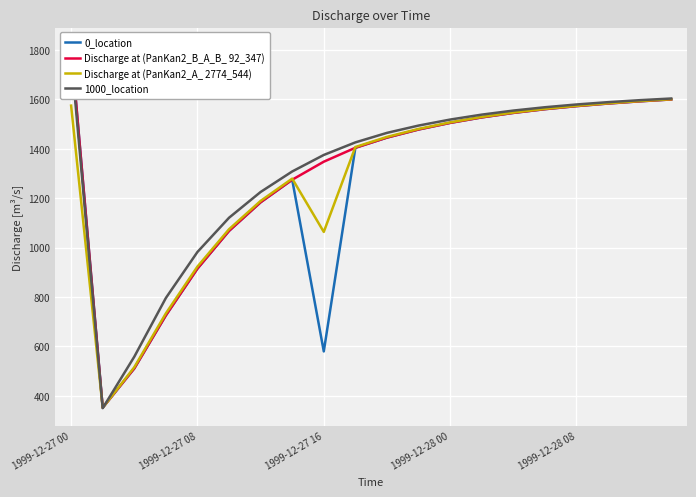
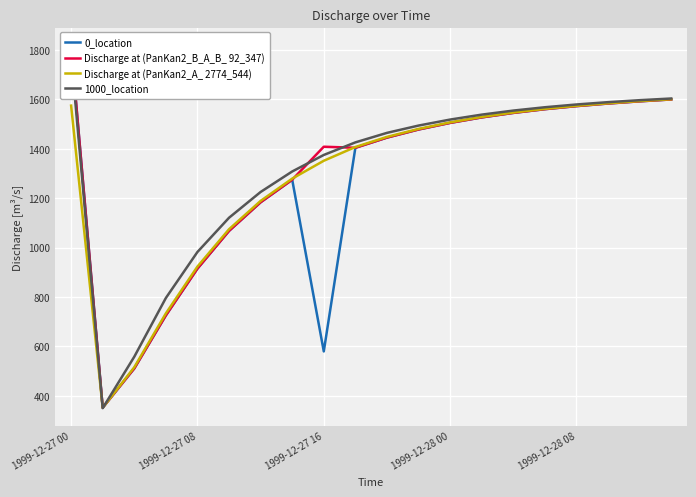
Discharge at (PanKan2_B_A_B_ 92_347), 1999-12-27 16: 1350 -> 1410
Discharge at (PanKan2_A_ 2774_544), 1999-12-27 16: 1060 -> 1350
